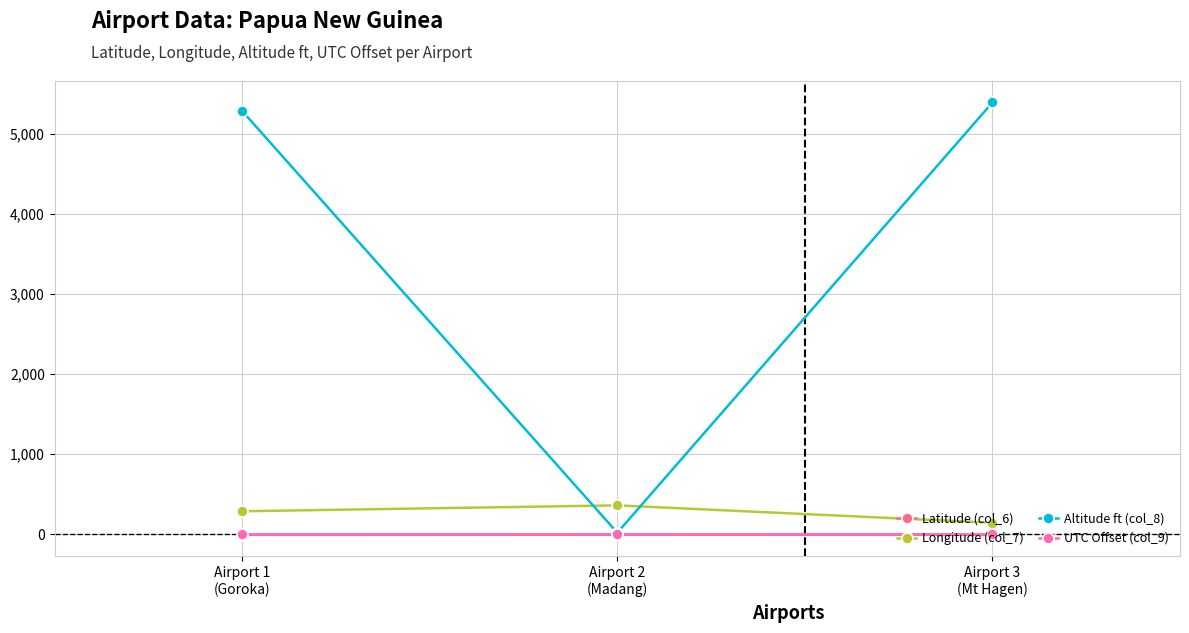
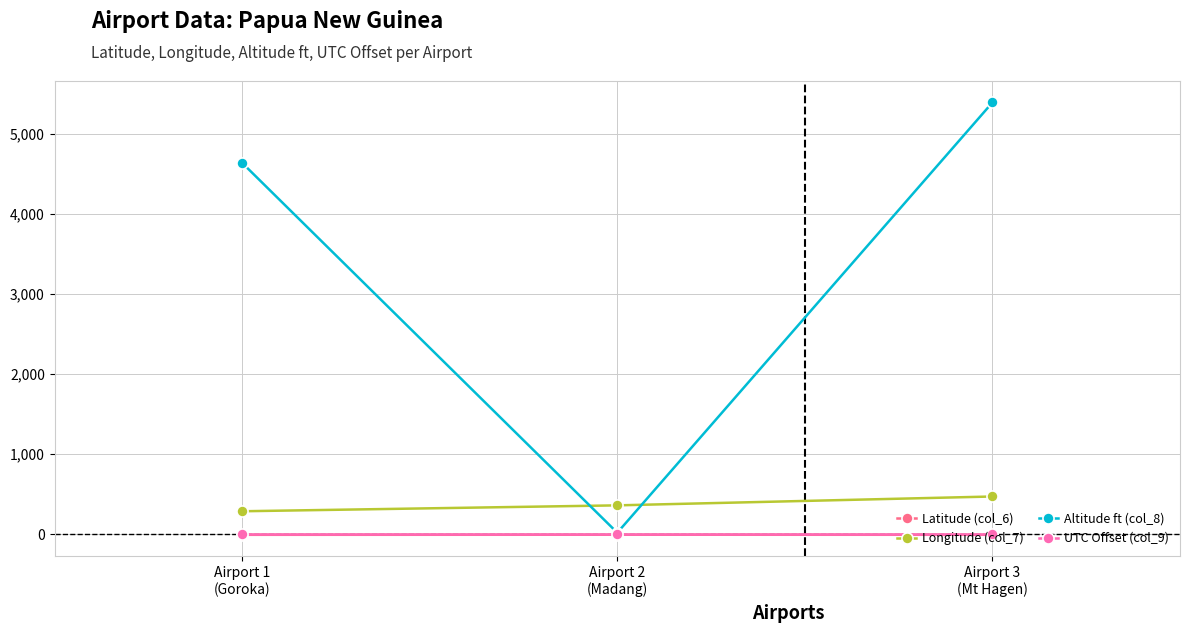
Altitude ft (col_8), Airport 1 (Goroka): 5,300 -> 4,600
Longitude (col_7), Airport 3 (Mt Hagen): 100 -> 500
